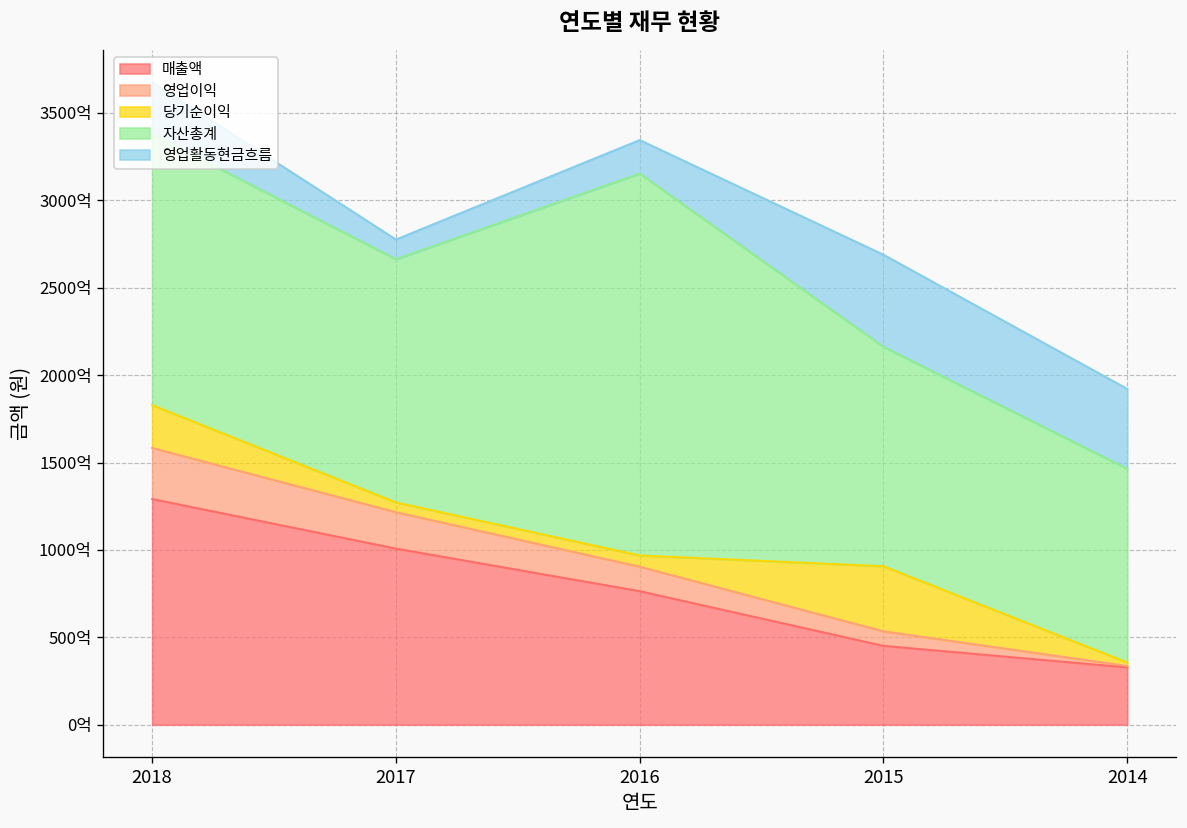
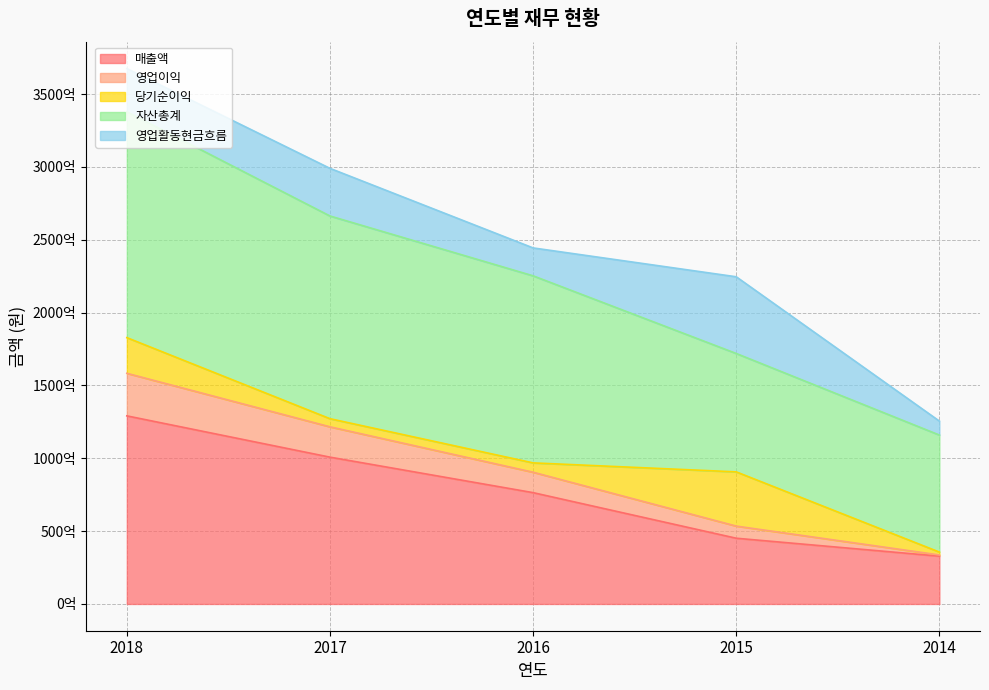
영업활동현금흐름, 2017: 110억 -> 330억
자산총계, 2016: 2190억 -> 1280억
자산총계, 2015: 1260억 -> 810억
자산총계, 2014: 1110억 -> 800억
영업활동현금흐름, 2014: 460억 -> 100억
